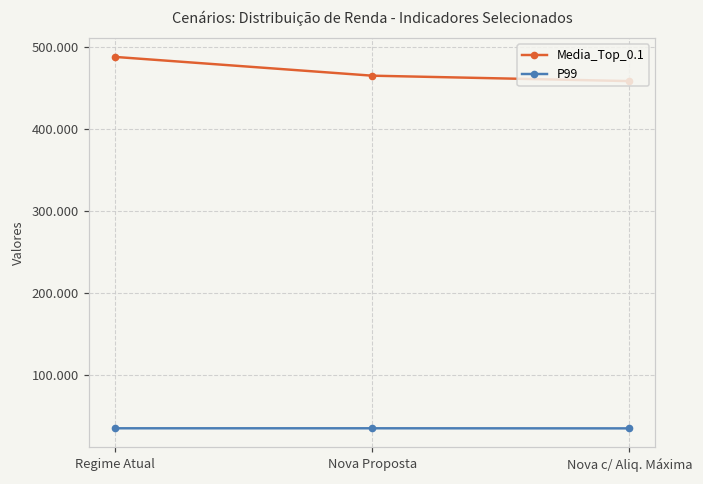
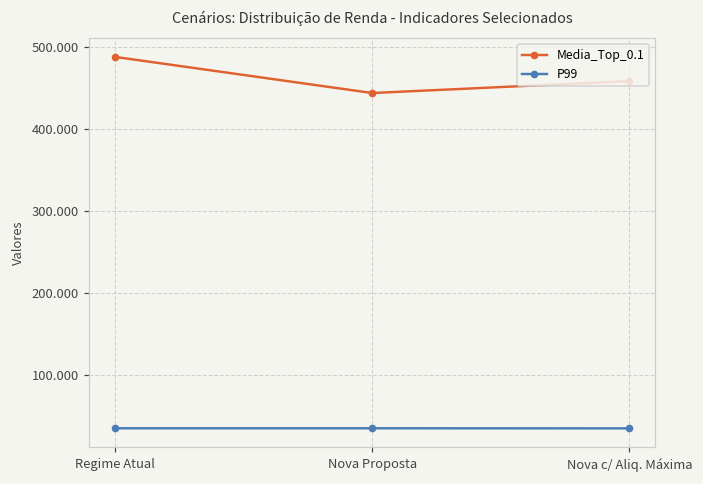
Media_Top_0.1, Nova Proposta: 470 -> 440
